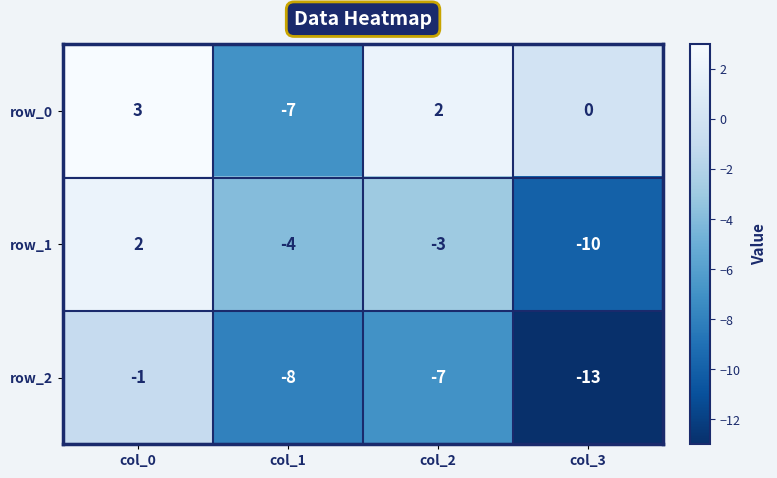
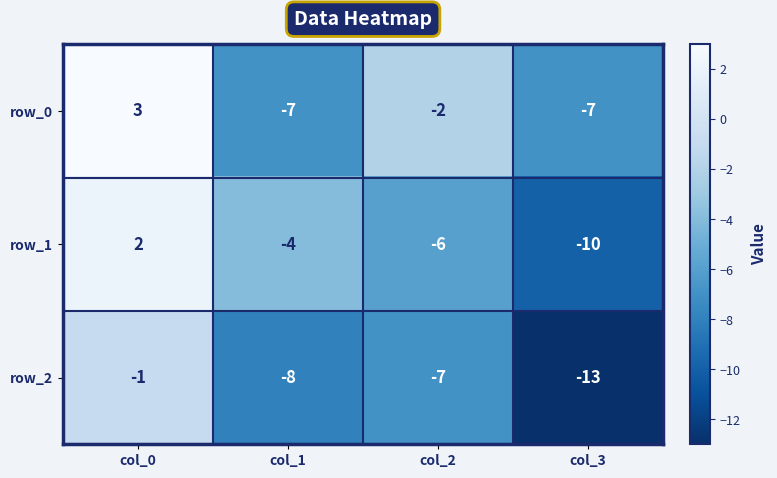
row_0, col_2: 2 -> -2
row_0, col_3: 0 -> -7
row_1, col_2: -3 -> -6
